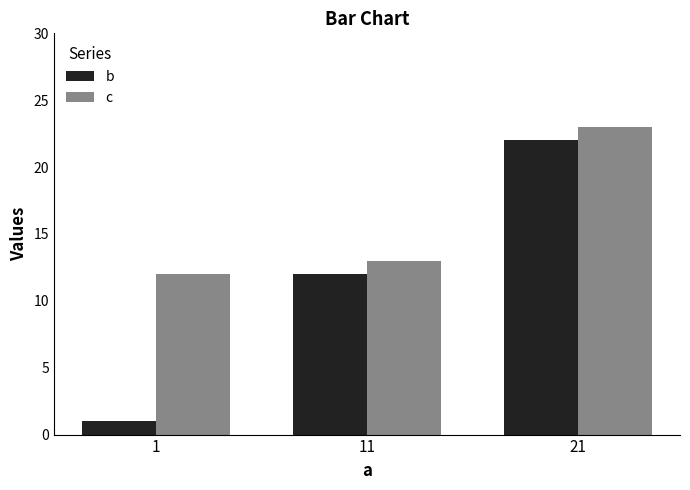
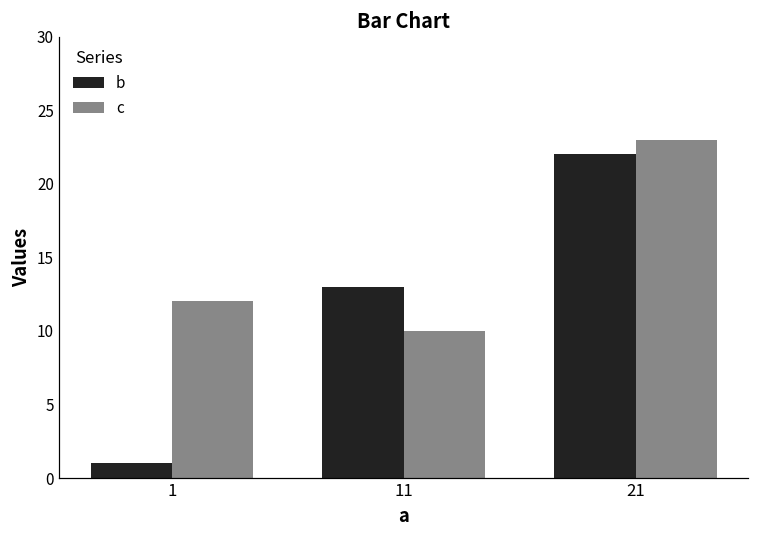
b, 11: 12 -> 13
c, 11: 13 -> 10
